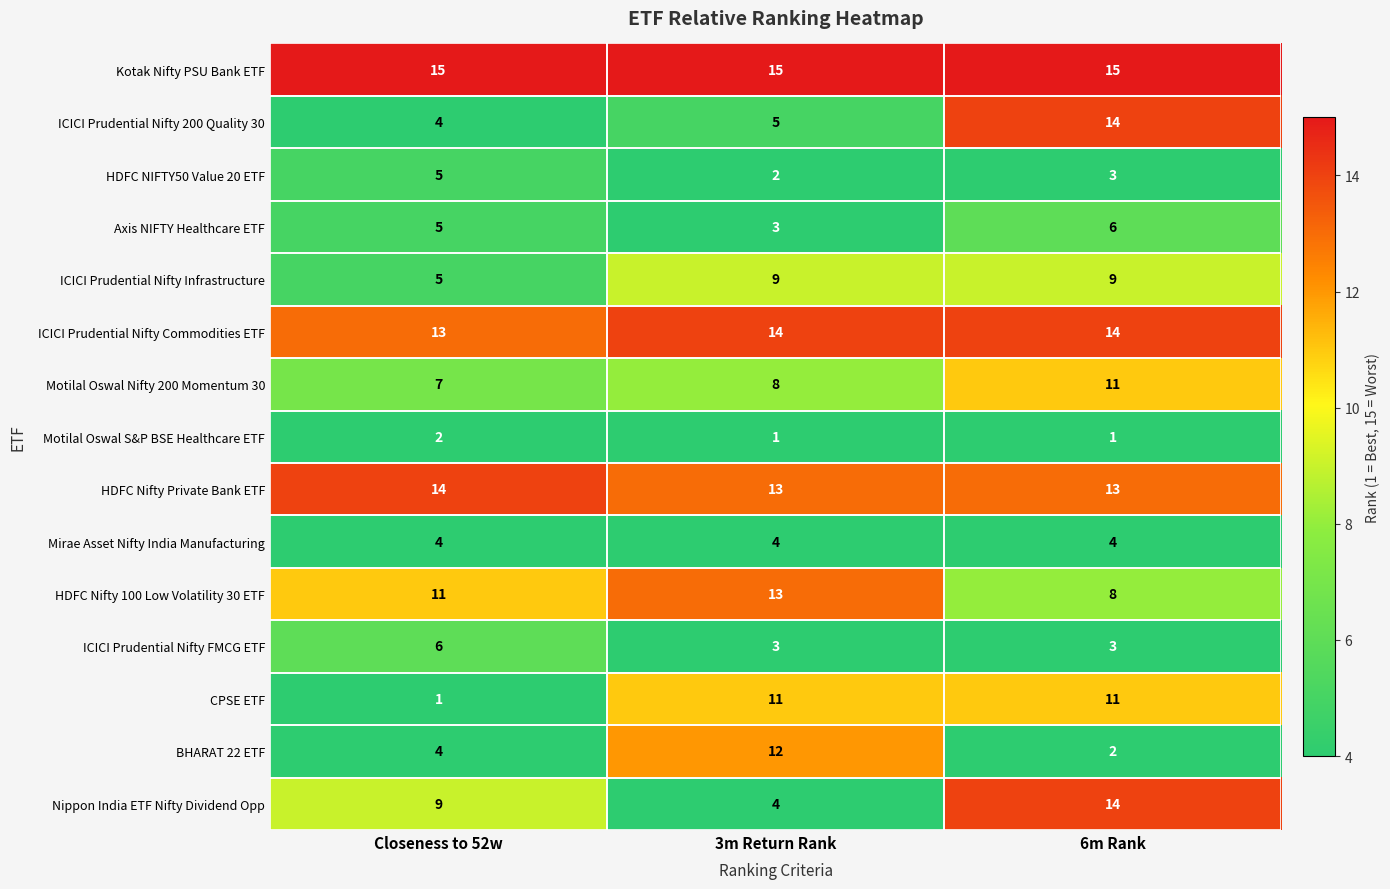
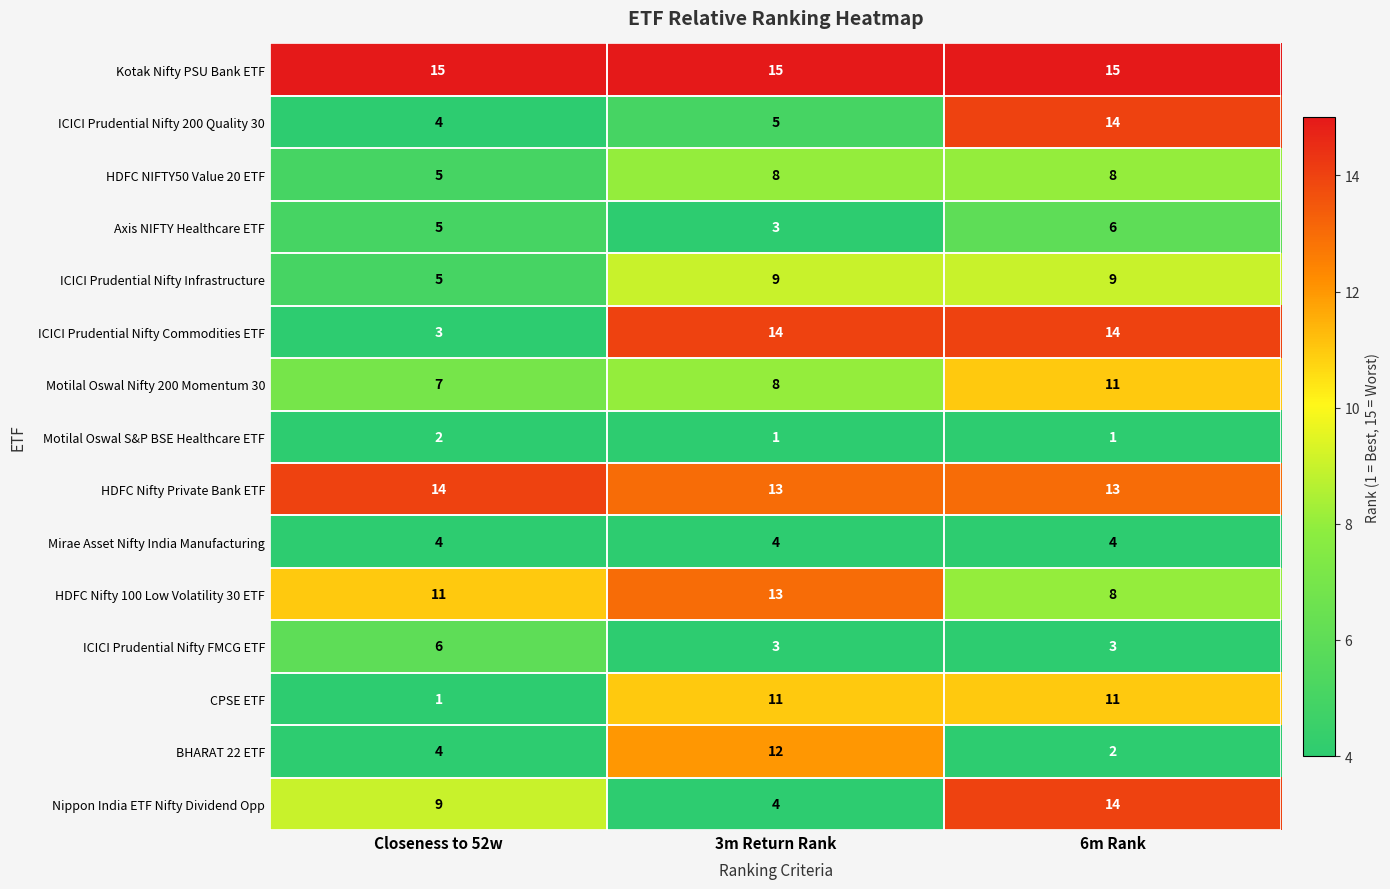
HDFC NIFTY50 Value 20 ETF, 3m Return Rank: 2 -> 8
HDFC NIFTY50 Value 20 ETF, 6m Rank: 3 -> 8
ICICI Prudential Nifty Commodities ETF, Closeness to 52w: 13 -> 3
